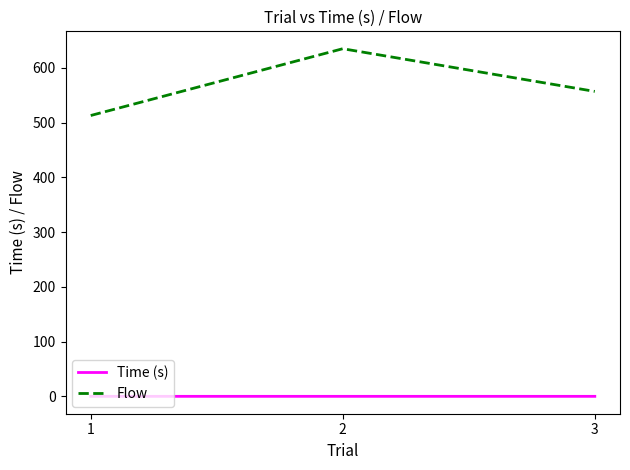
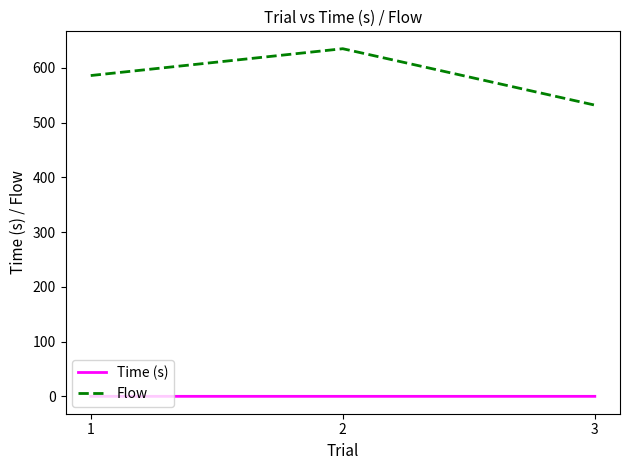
Flow, 1: 510 -> 590
Flow, 3: 560 -> 530
